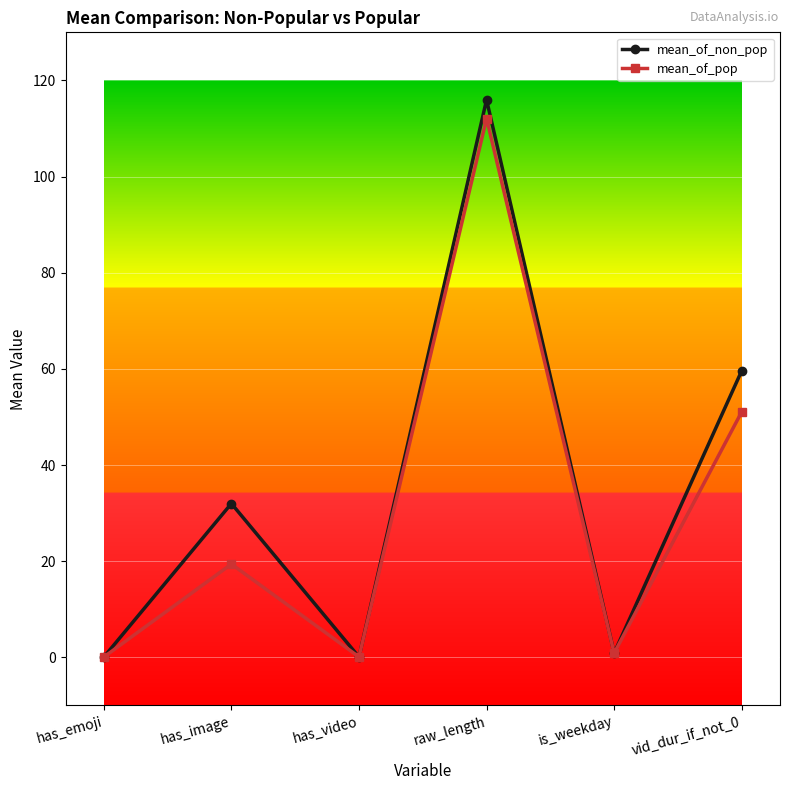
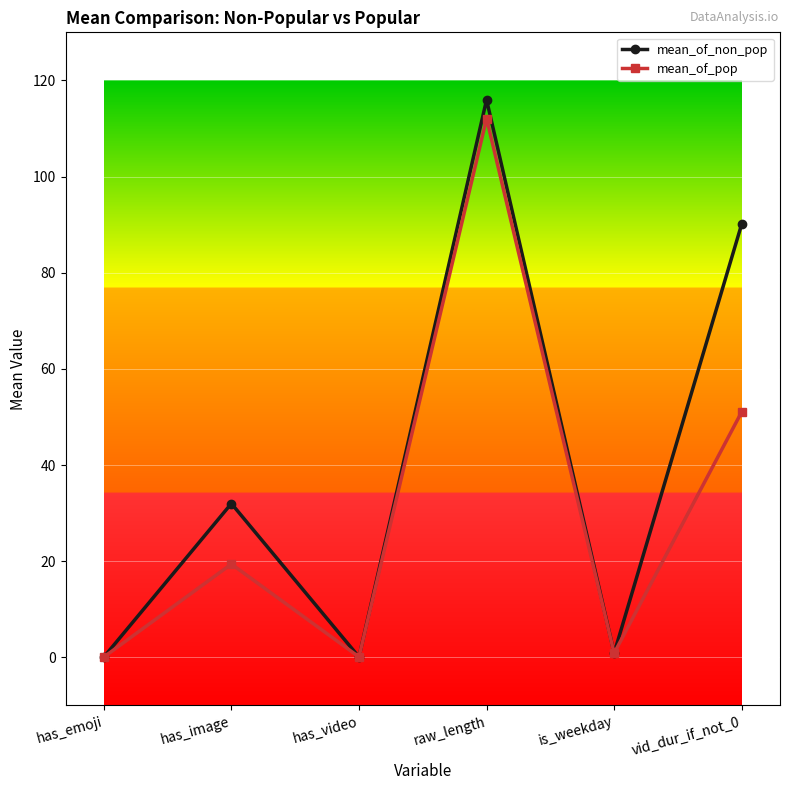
mean_of_non_pop, vid_dur_if_not_0: 60 -> 90
